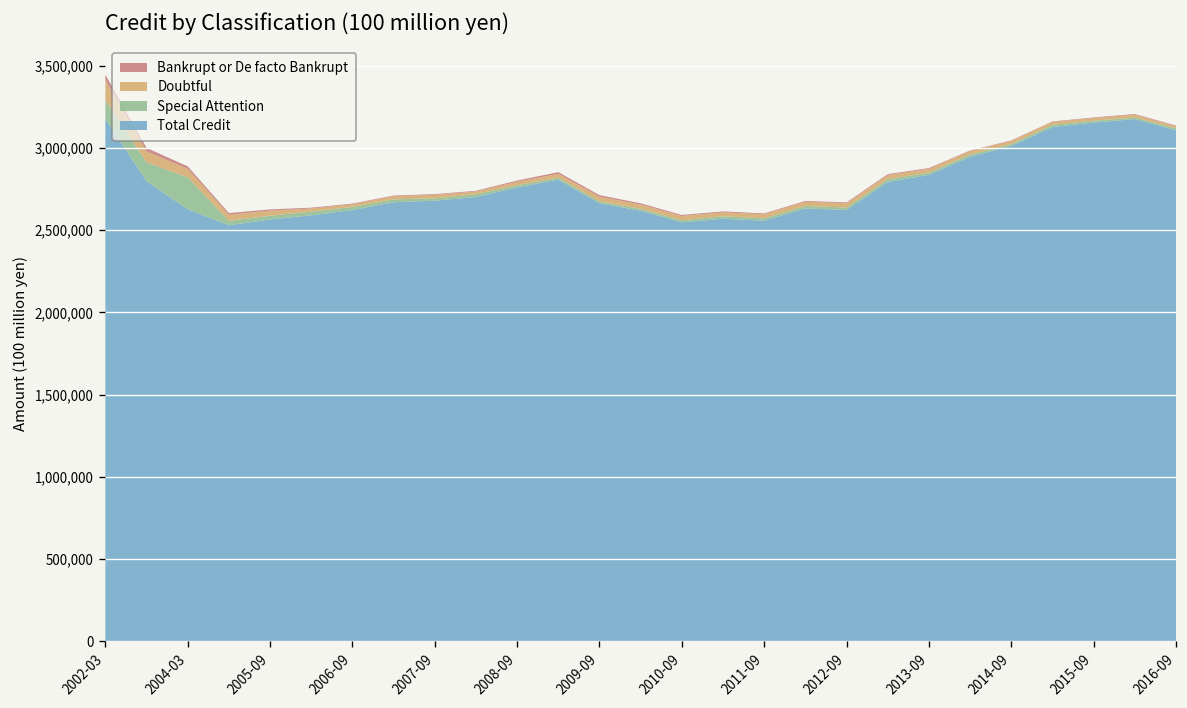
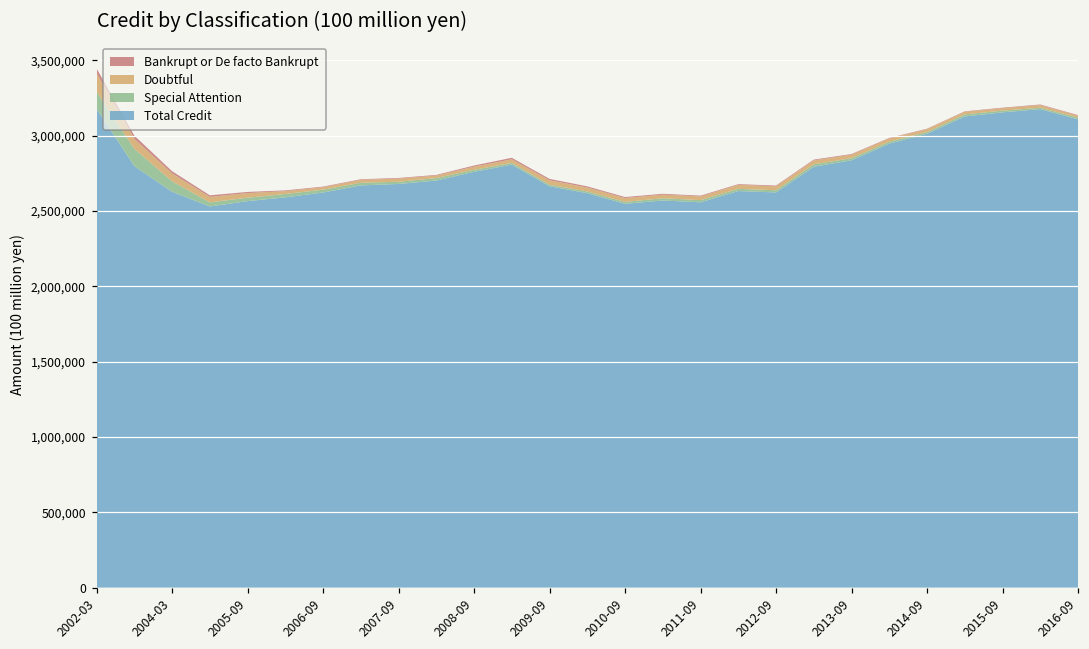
Special Attention, 2004-03: 190,000 -> 70,000
